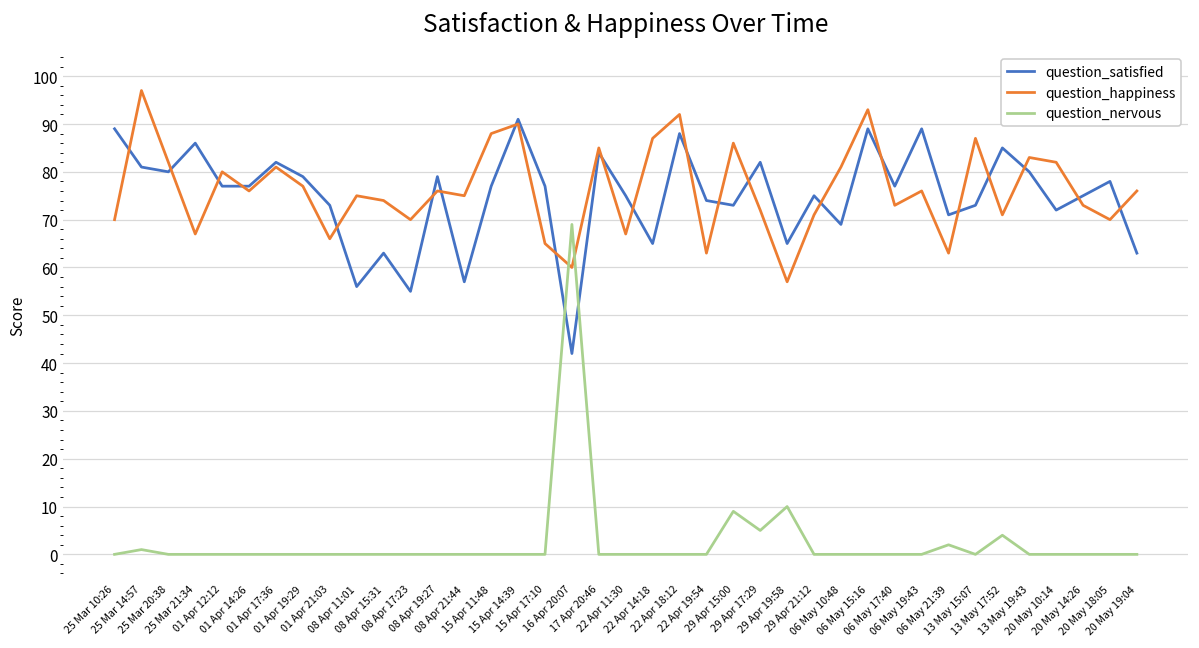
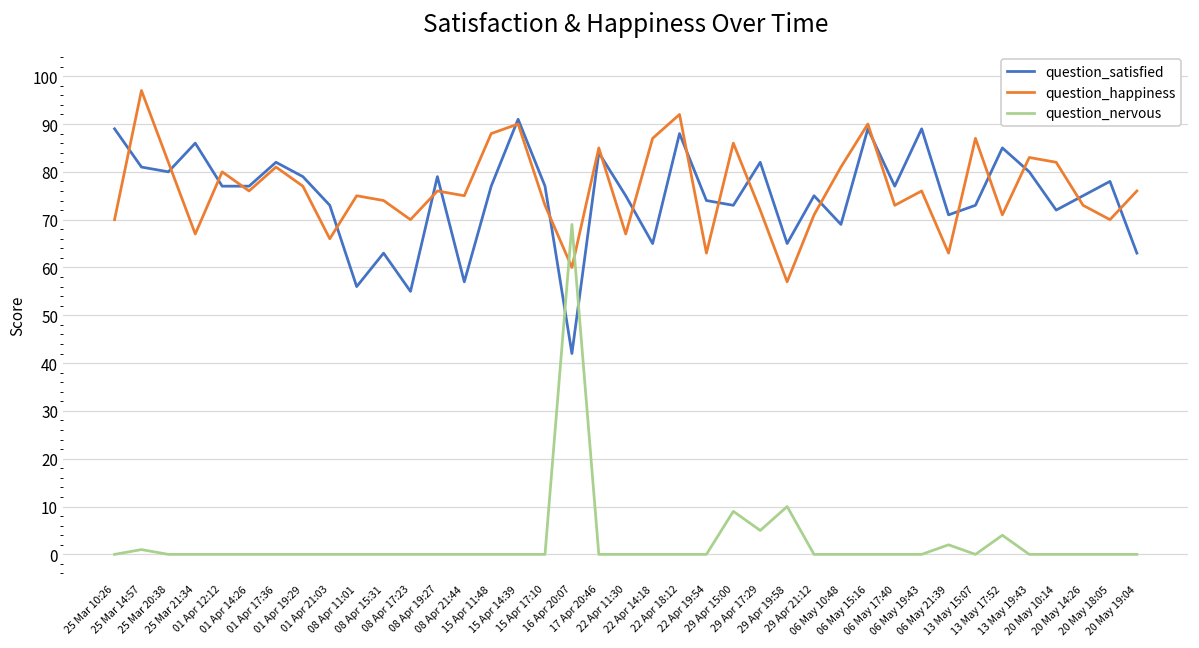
question_happiness, 15 Apr 17:10: 65 -> 73
question_happiness, 06 May 15:16: 93 -> 90
